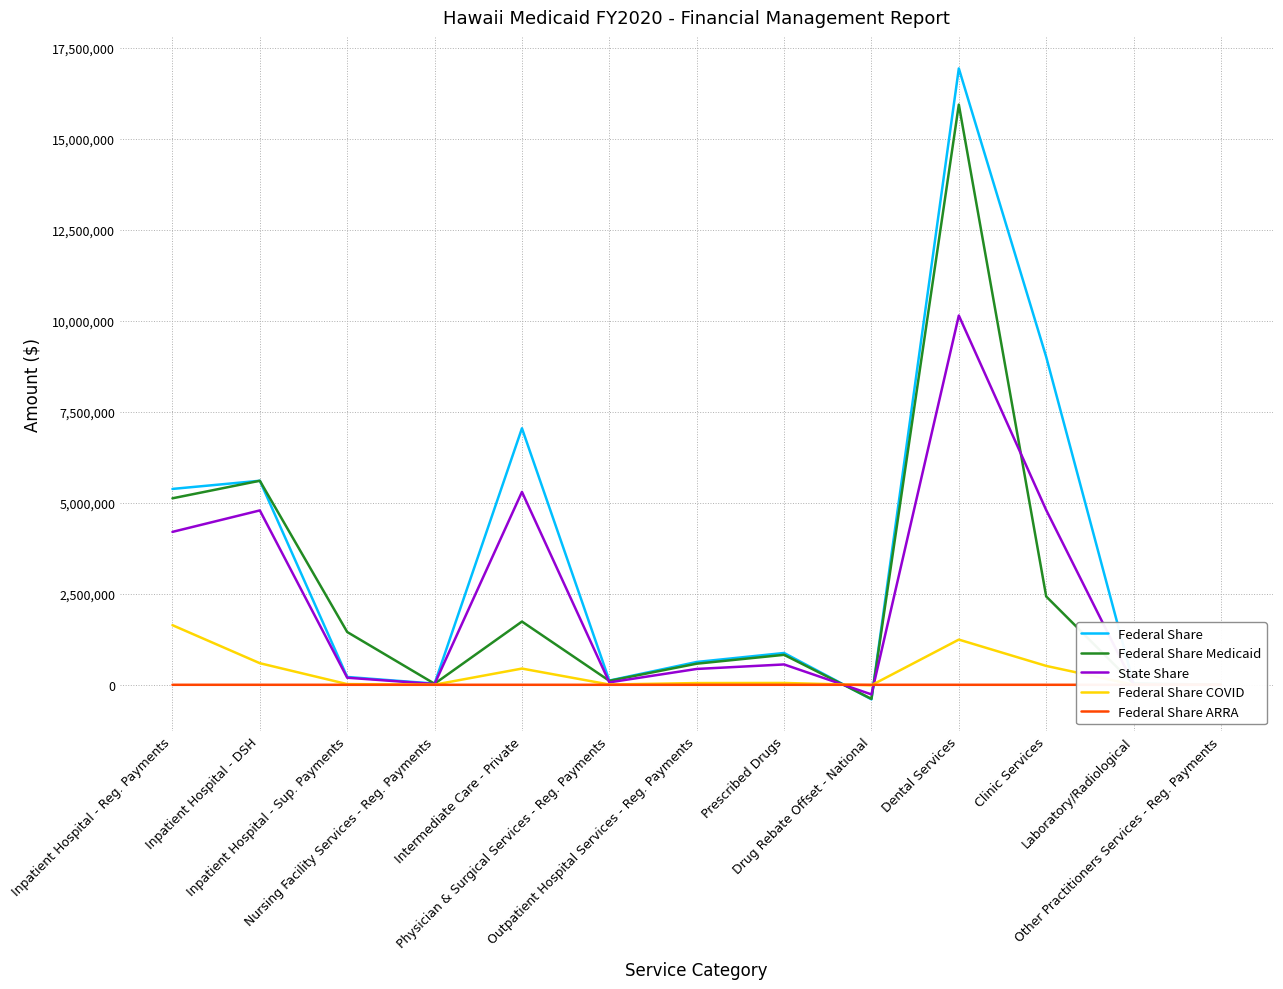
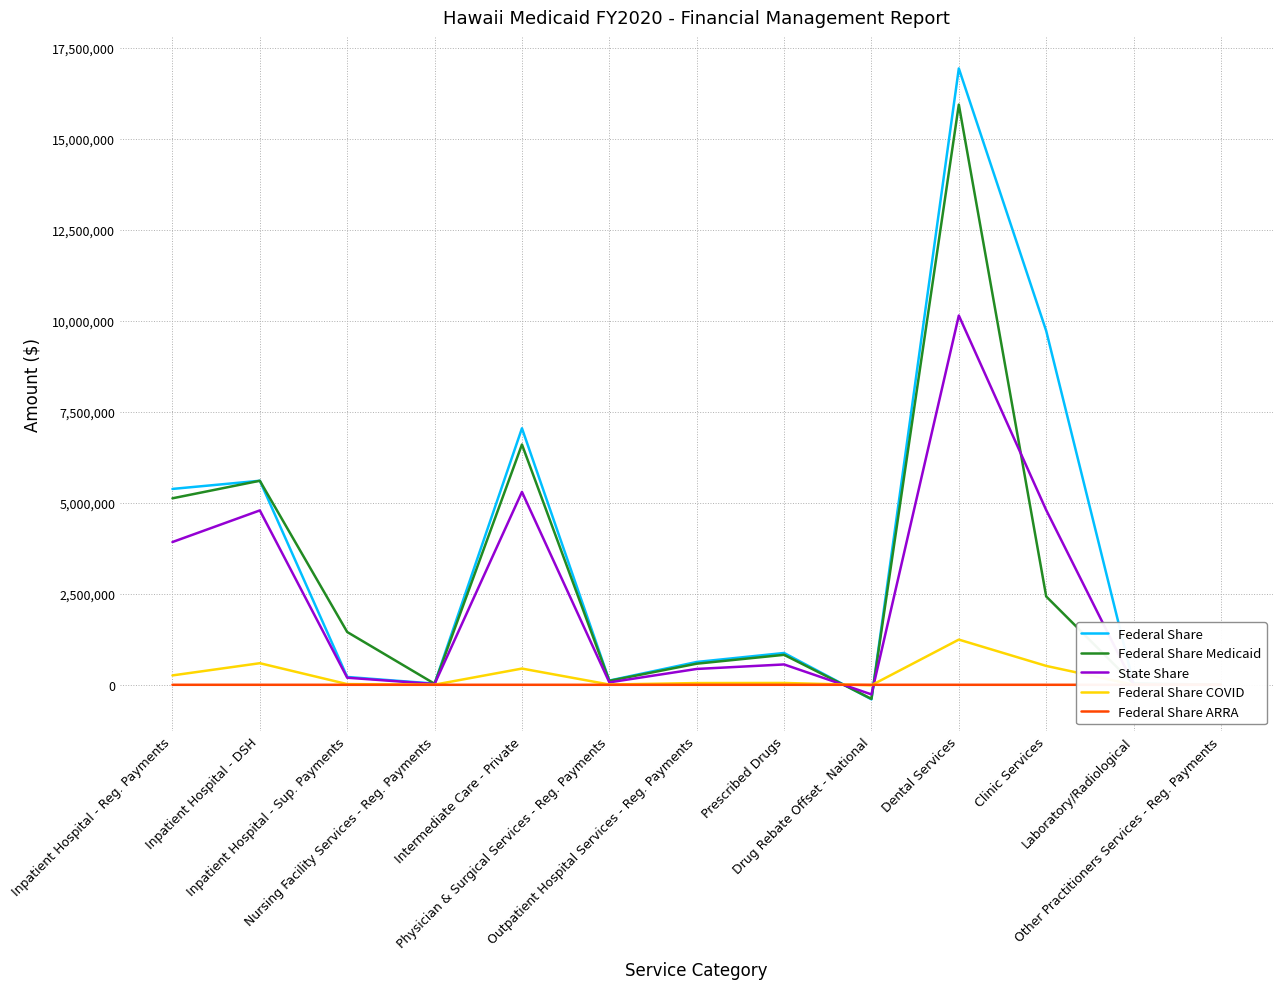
State Share, Inpatient Hospital - Reg. Payments: 4,200,000 -> 3,900,000
Federal Share COVID, Inpatient Hospital - Reg. Payments: 1,600,000 -> 300,000
Federal Share Medicaid, Intermediate Care - Private: 1,700,000 -> 6,600,000
Federal Share, Clinic Services: 9,000,000 -> 9,700,000
